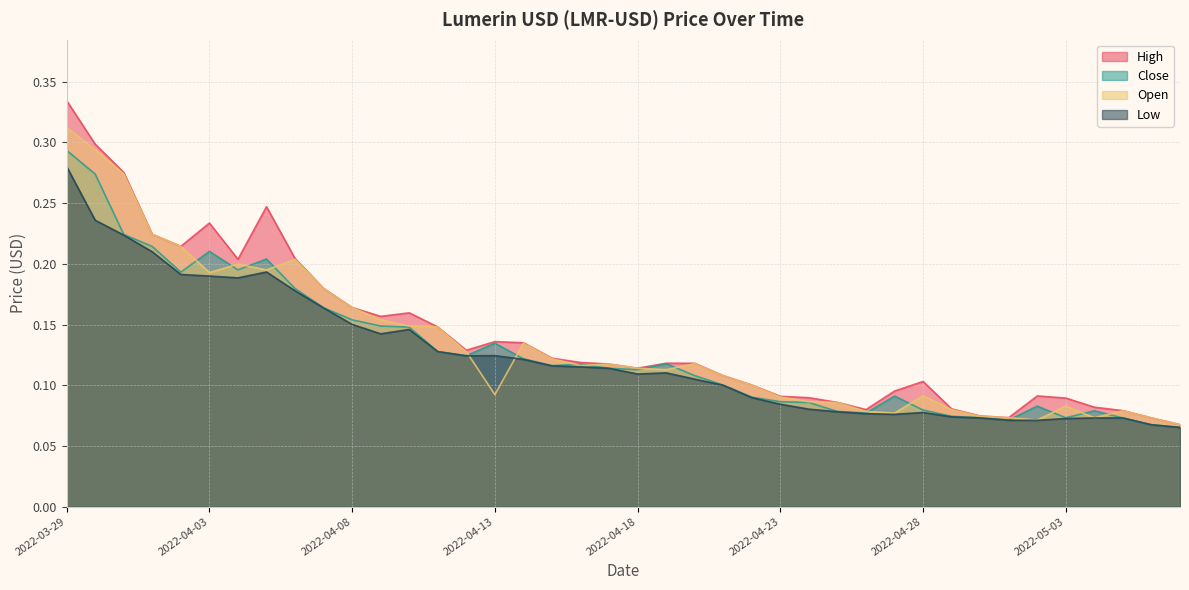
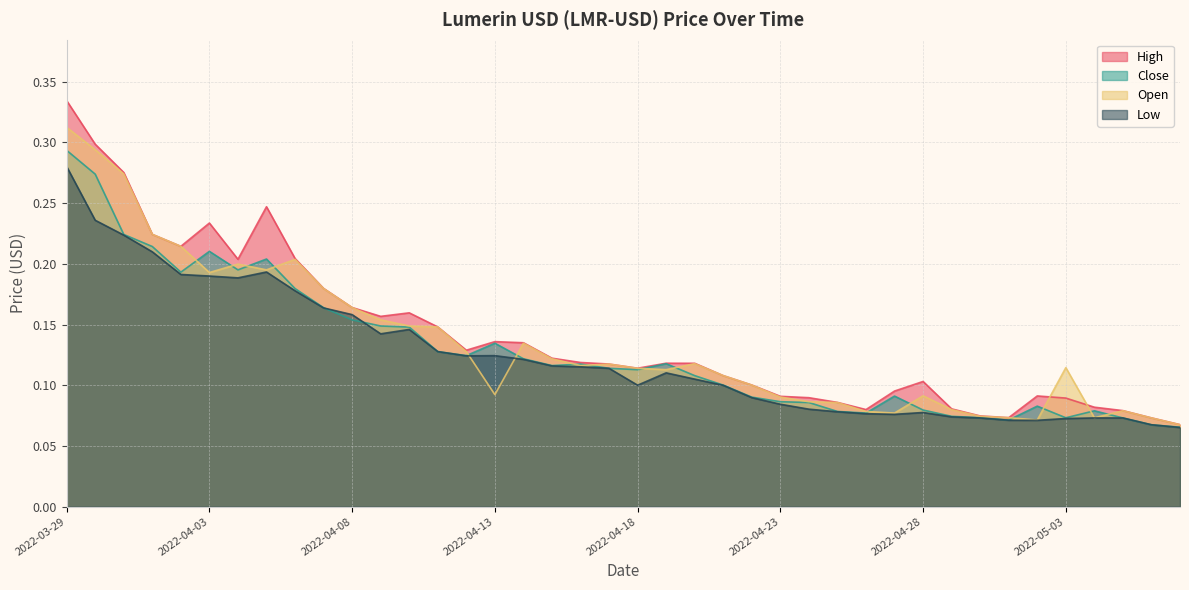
Low, 2022-04-08: 0.150 -> 0.158
Low, 2022-04-18: 0.109 -> 0.100
Open, 2022-05-03: 0.083 -> 0.114
